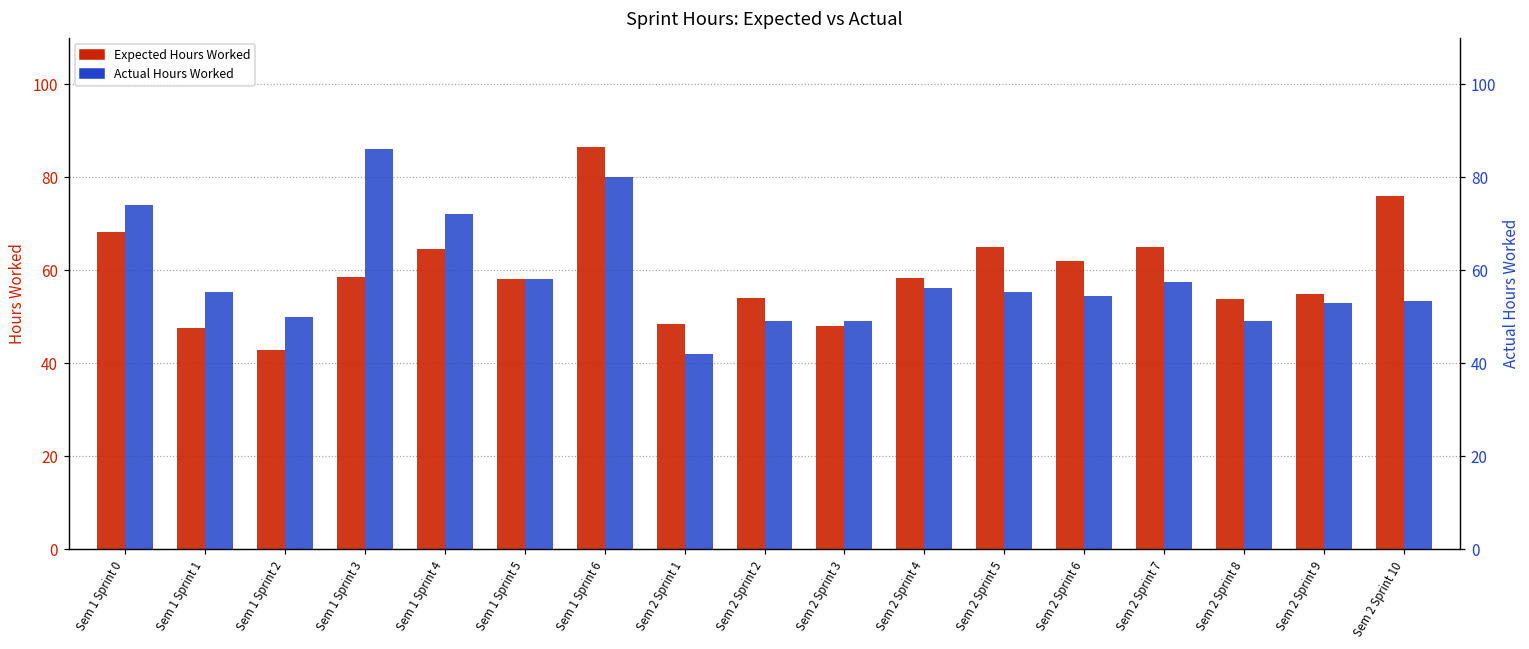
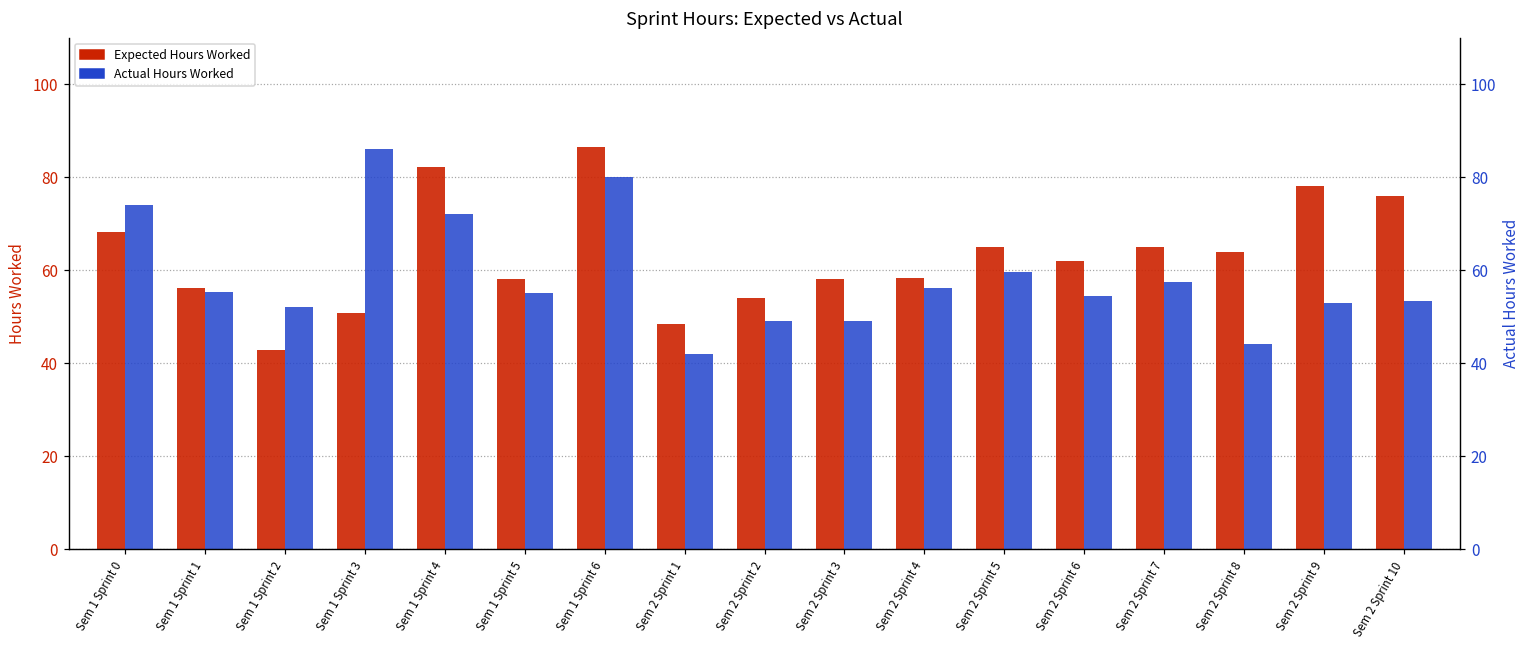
Expected Hours Worked, Sem 1 Sprint 1: 48 -> 56
Actual Hours Worked, Sem 1 Sprint 2: 50 -> 52
Expected Hours Worked, Sem 1 Sprint 3: 59 -> 51
Expected Hours Worked, Sem 1 Sprint 4: 65 -> 82
Actual Hours Worked, Sem 1 Sprint 5: 58 -> 55
Expected Hours Worked, Sem 2 Sprint 3: 48 -> 58
Actual Hours Worked, Sem 2 Sprint 5: 55 -> 60
Expected Hours Worked, Sem 2 Sprint 8: 54 -> 64
Actual Hours Worked, Sem 2 Sprint 8: 49 -> 44
Expected Hours Worked, Sem 2 Sprint 9: 55 -> 78
